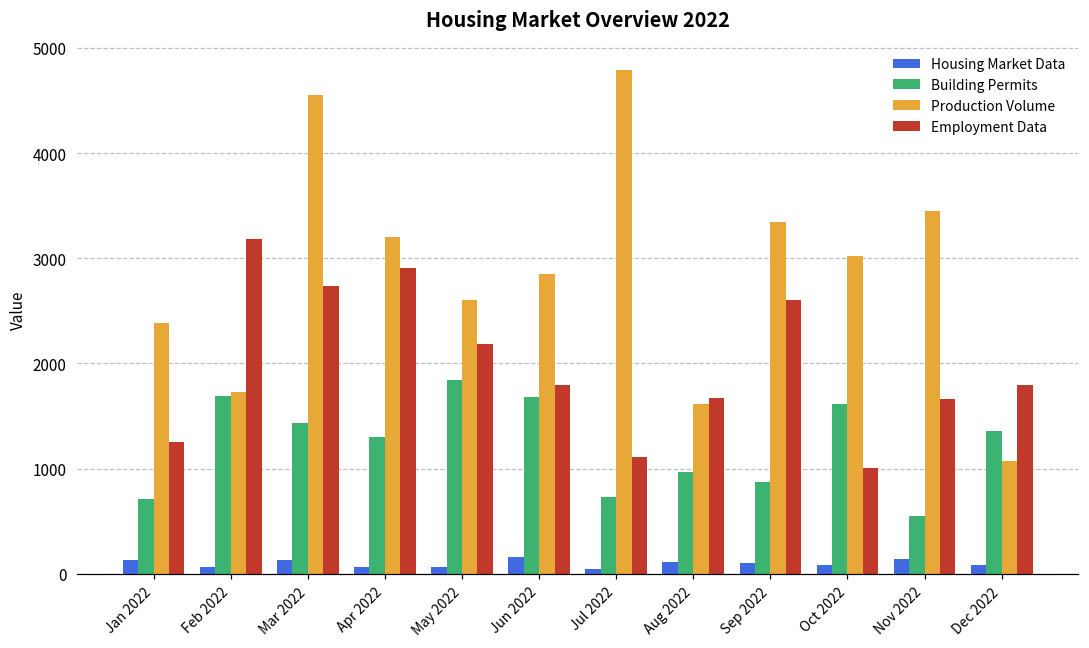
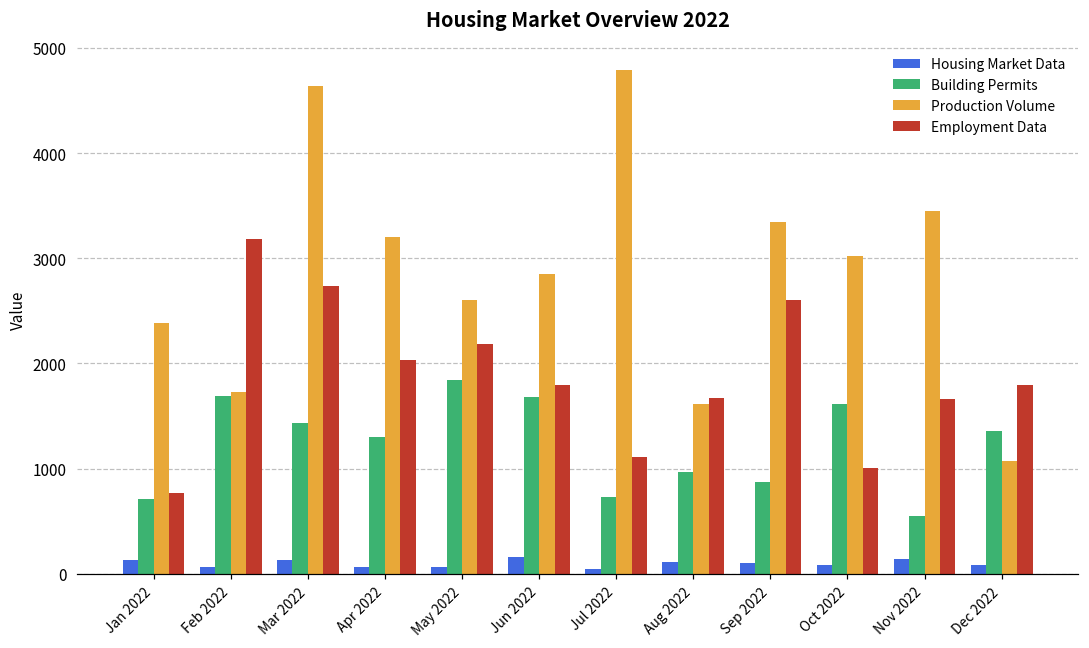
Employment Data, Jan 2022: 1200 -> 800
Production Volume, Mar 2022: 4500 -> 4600
Employment Data, Apr 2022: 2900 -> 2000
